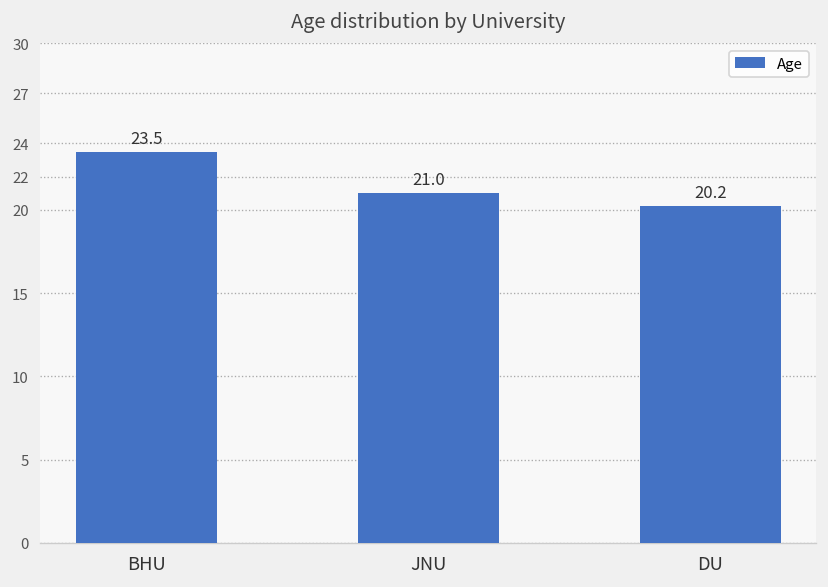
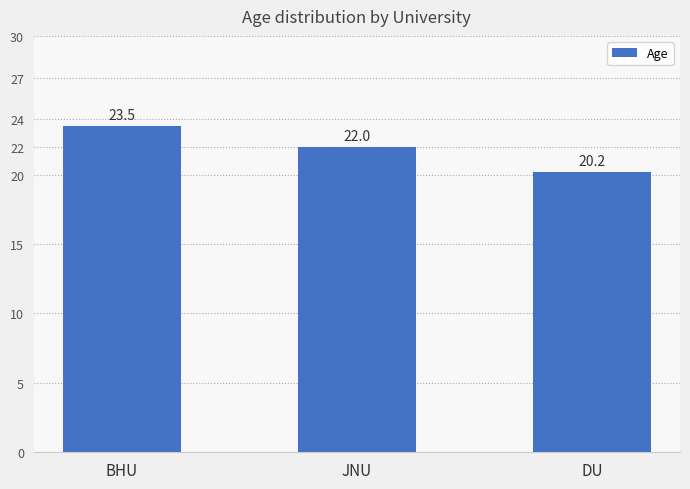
JNU: 21.0 -> 22.0
